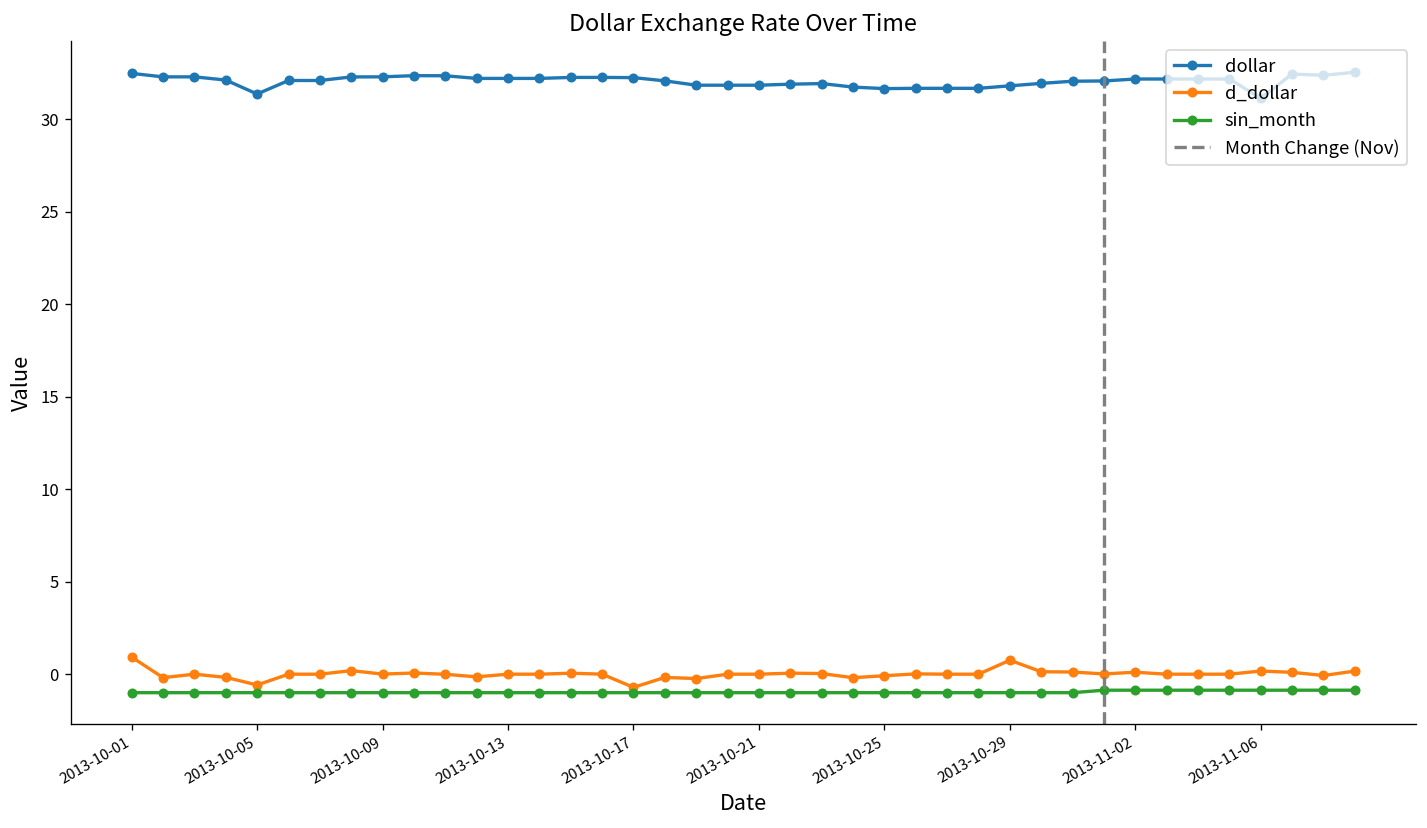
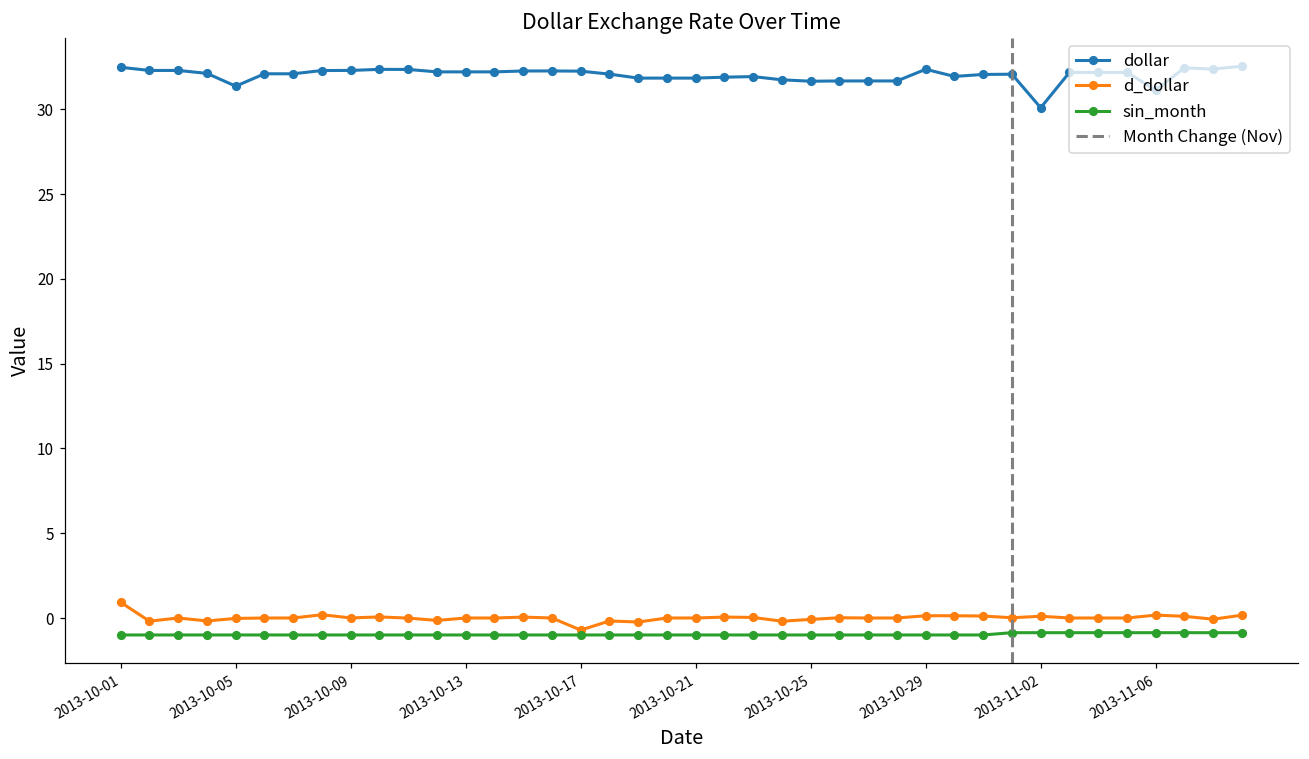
d_dollar, 2013-10-05: -0.6 -> 0.0
dollar, 2013-10-29: 31.8 -> 32.4
d_dollar, 2013-10-29: 0.8 -> 0.1
dollar, 2013-11-02: 32.2 -> 30.1
